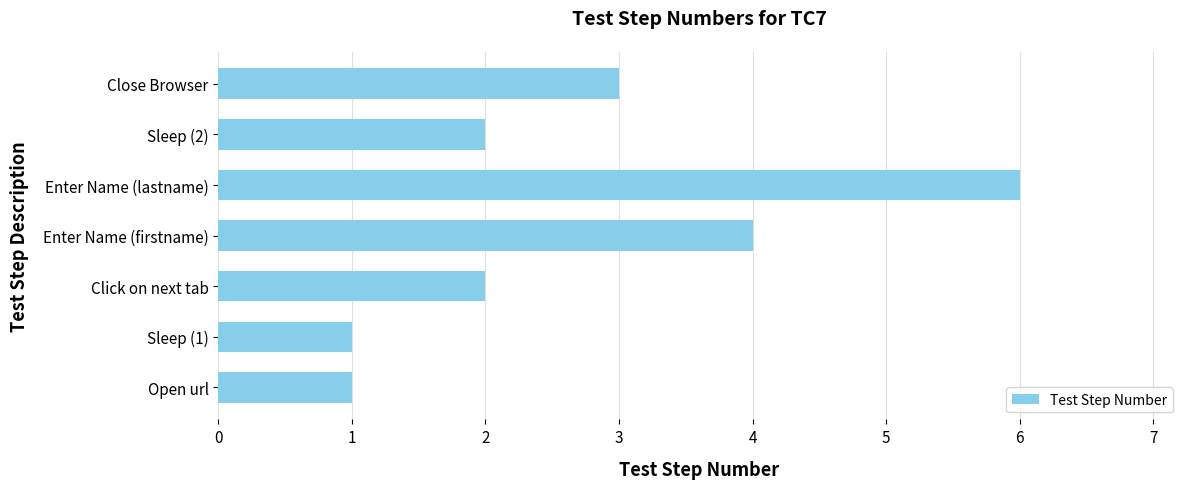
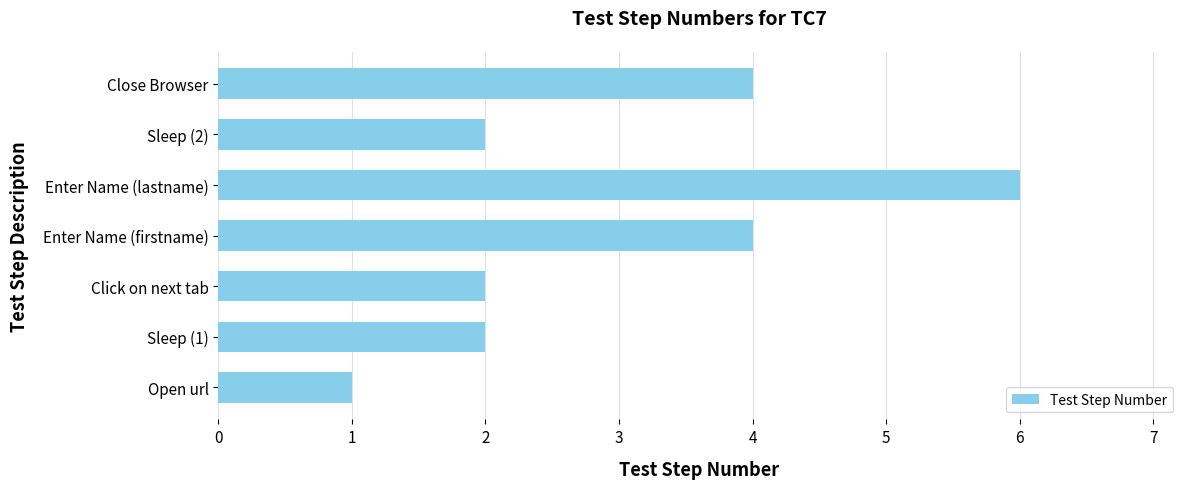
Close Browser: 3 -> 4
Sleep (1): 1 -> 2
